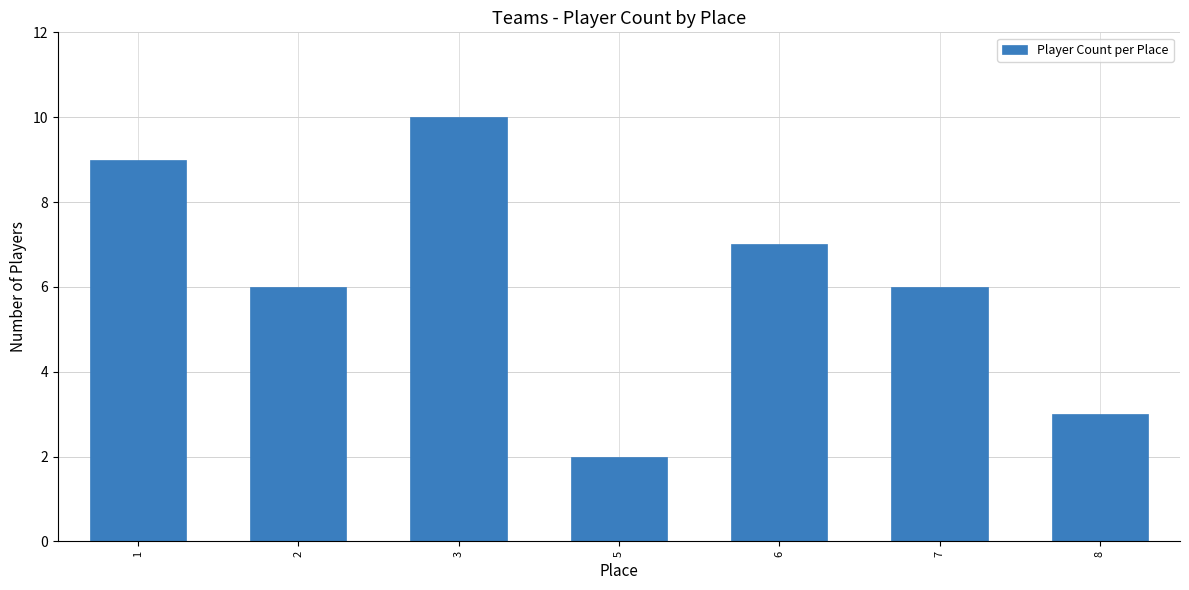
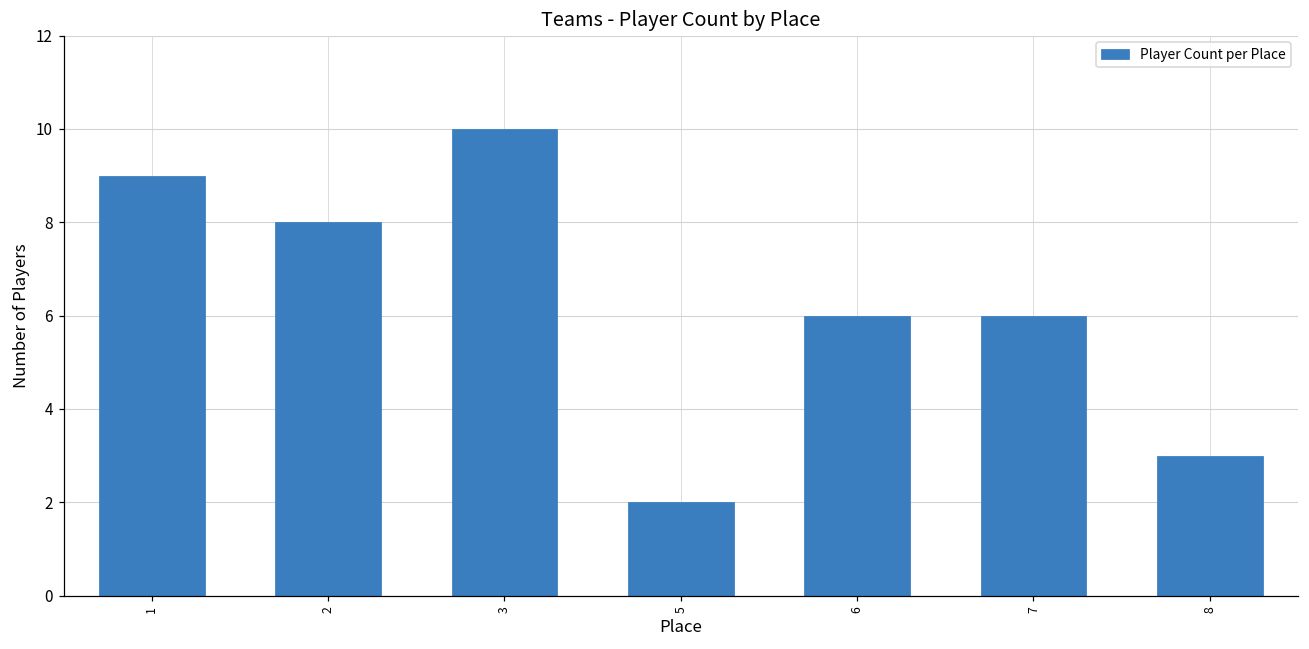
2: 6 -> 8
6: 7 -> 6
